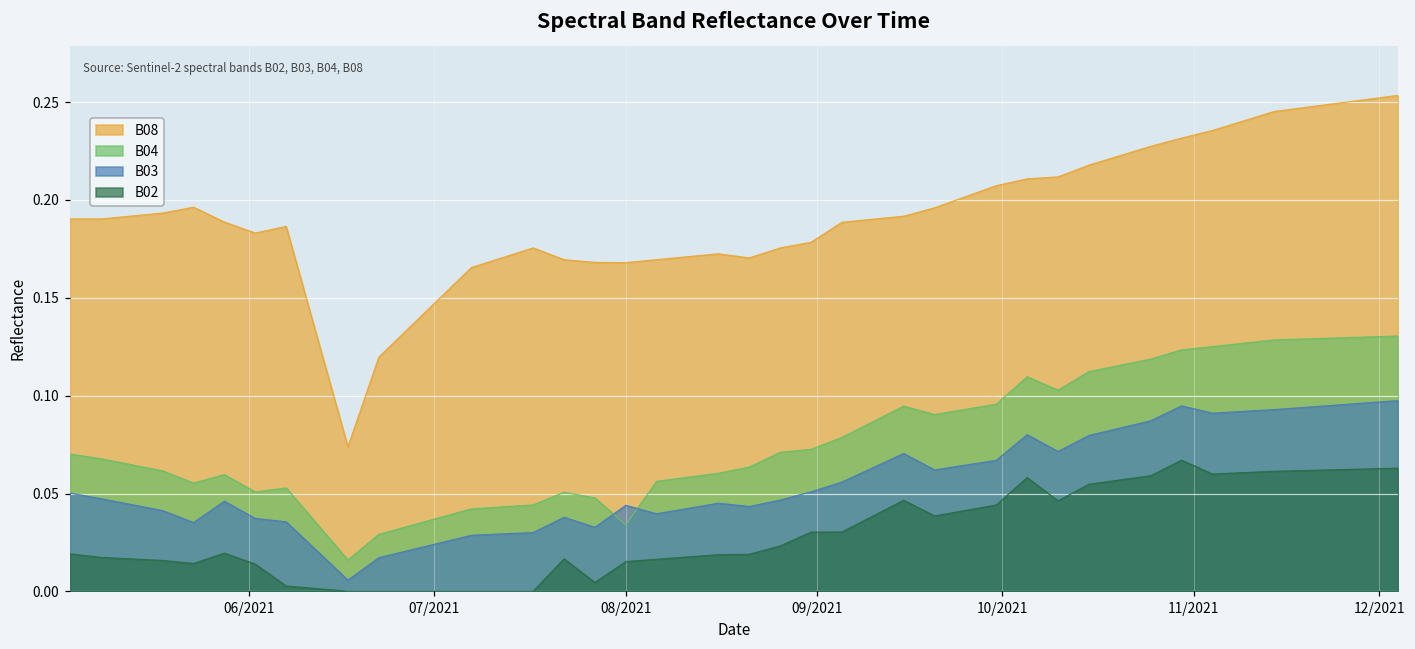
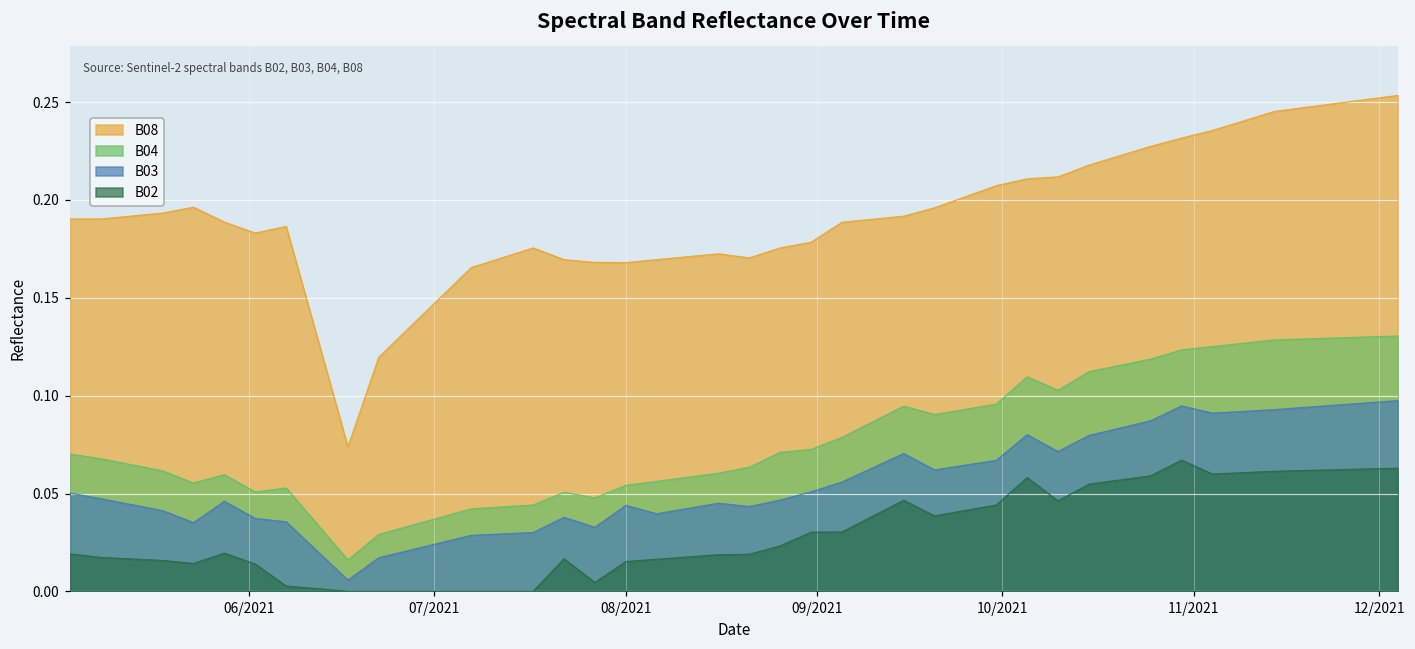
B04, 08/2021: 0.034 -> 0.054
